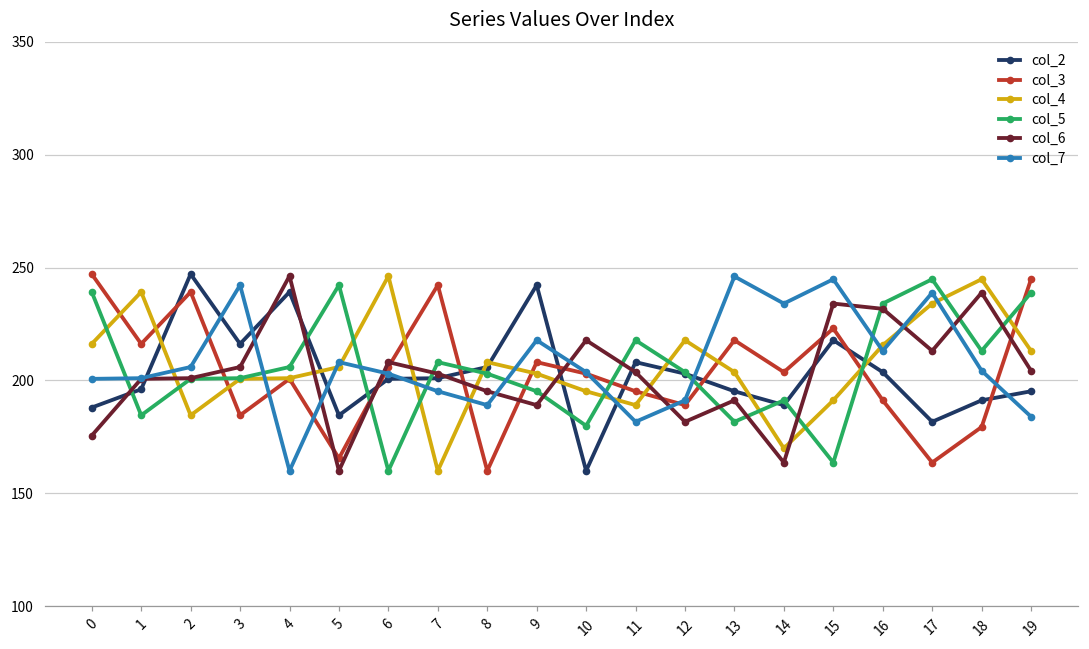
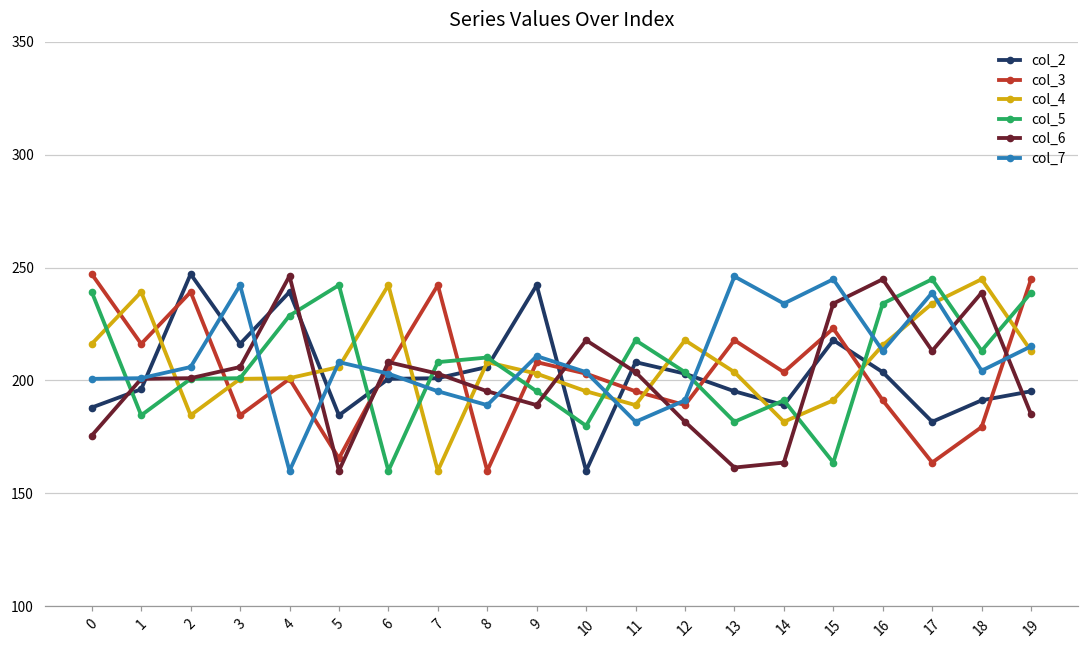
col_5, 4: 206 -> 229
col_4, 6: 246 -> 242
col_5, 8: 203 -> 210
col_7, 9: 218 -> 211
col_6, 13: 191 -> 161
col_4, 14: 170 -> 182
col_6, 16: 232 -> 245
col_6, 19: 204 -> 185
col_7, 19: 184 -> 215
